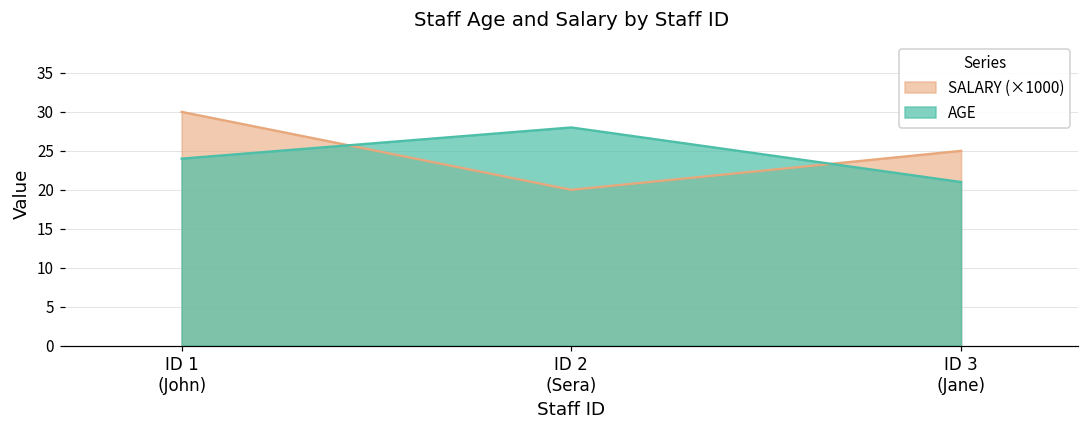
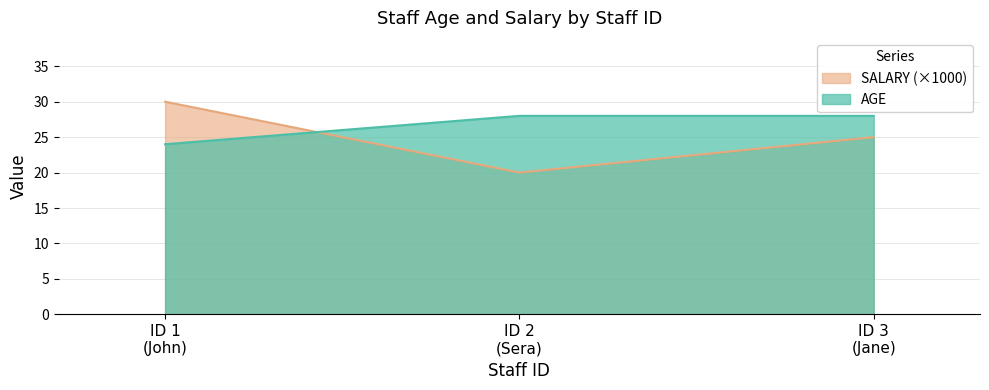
AGE, ID 3 (Jane): 21 -> 28
